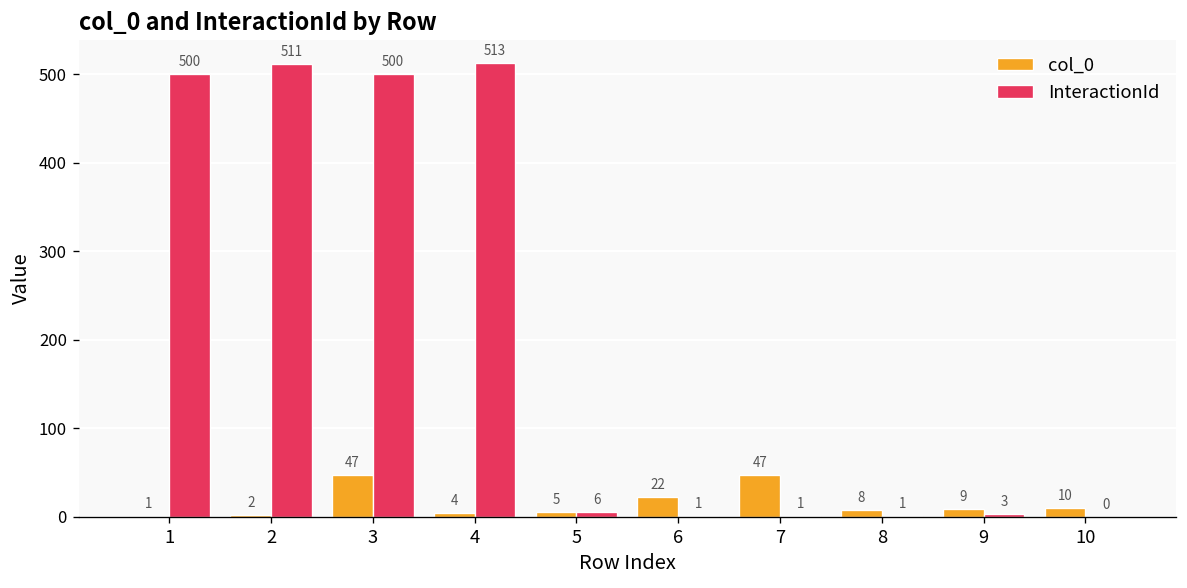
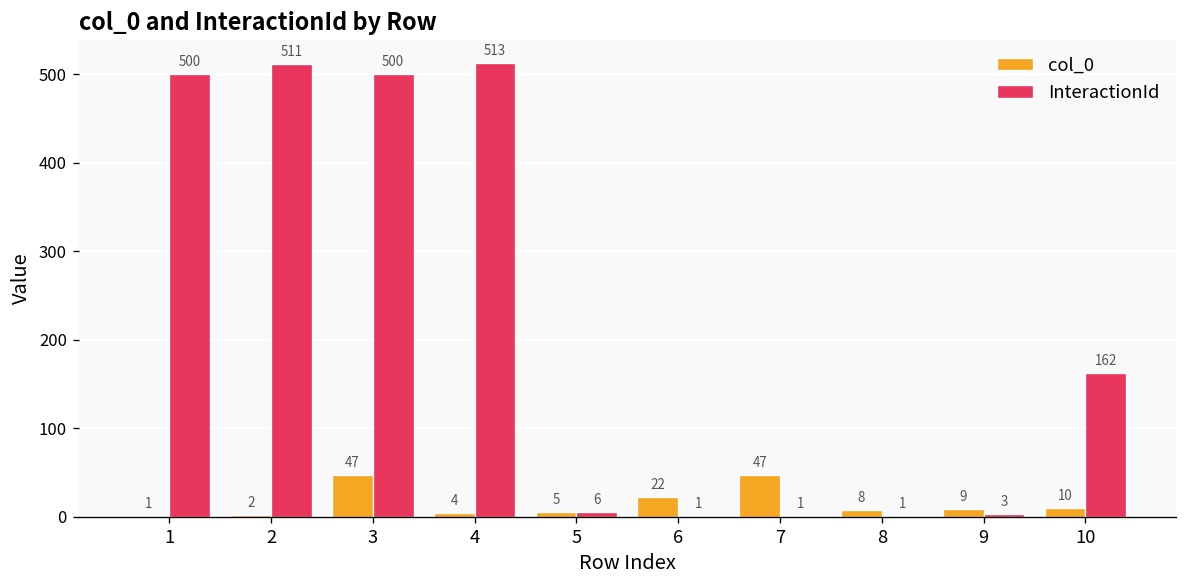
InteractionId, 10: 0 -> 162
